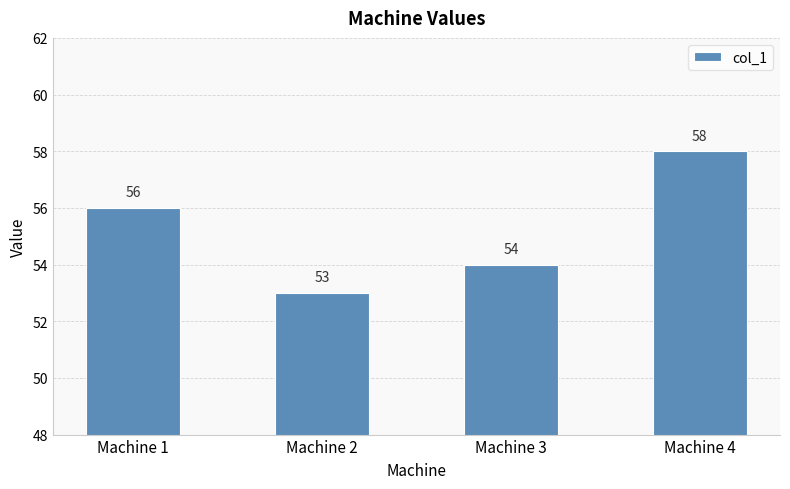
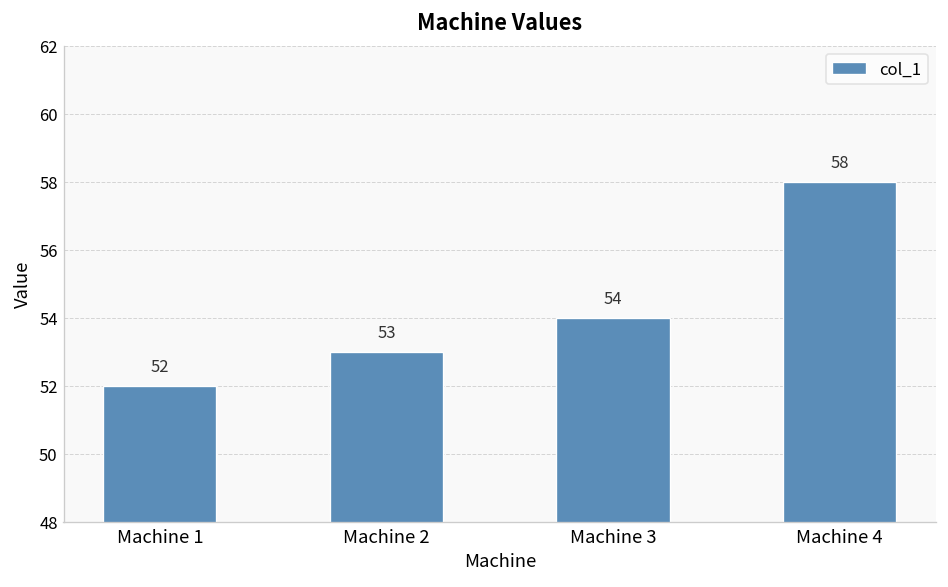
Machine 1: 56 -> 52
